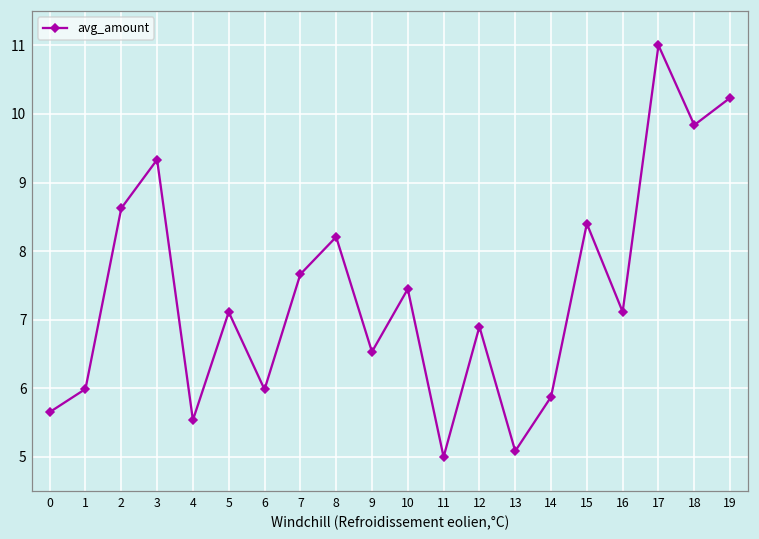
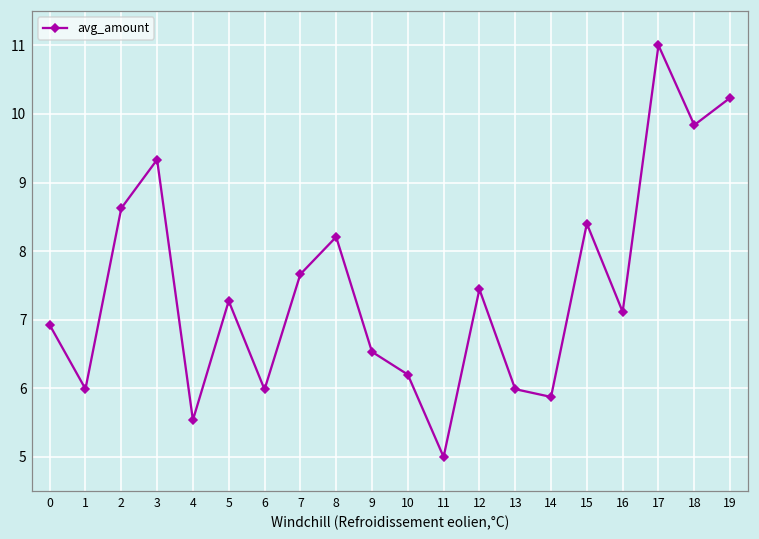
0: 5.7 -> 6.9
5: 7.1 -> 7.3
10: 7.4 -> 6.2
12: 6.9 -> 7.4
13: 5.1 -> 6.0
